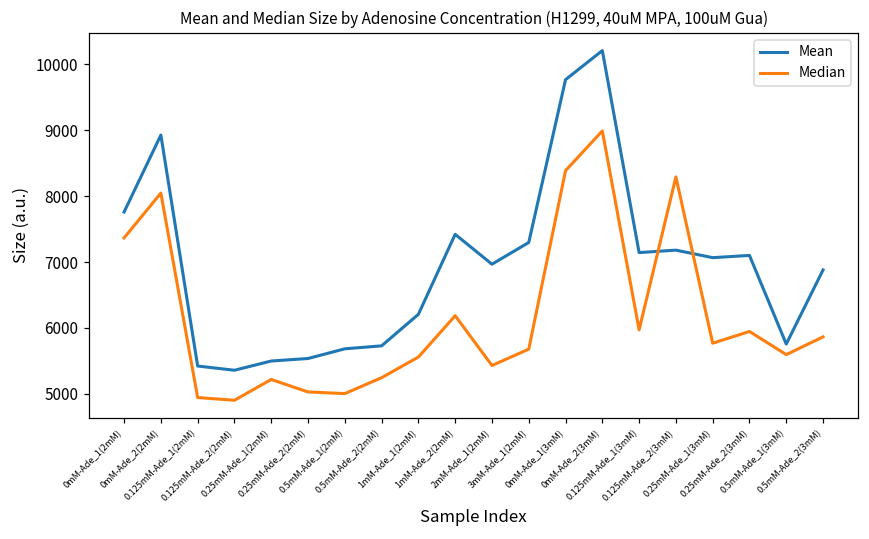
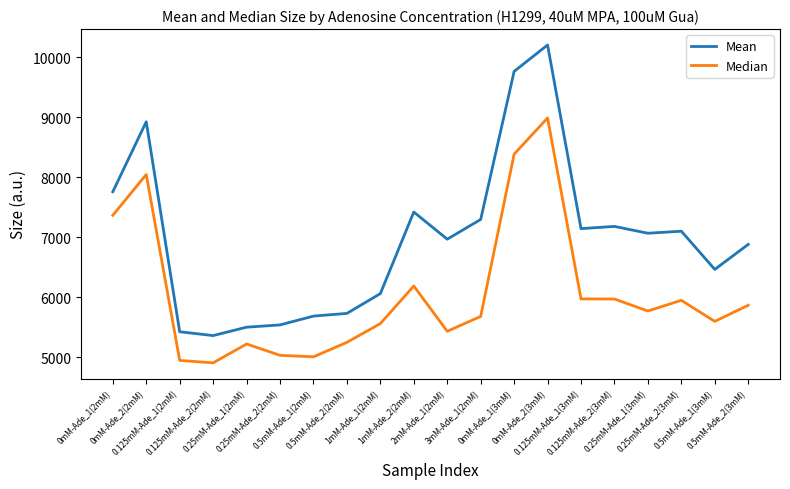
Mean, 1mM-Ade_1(2mM): 6200 -> 6100
Median, 0.125mM-Ade_2(3mM): 8300 -> 6000
Mean, 0.5mM-Ade_1(3mM): 5800 -> 6500
